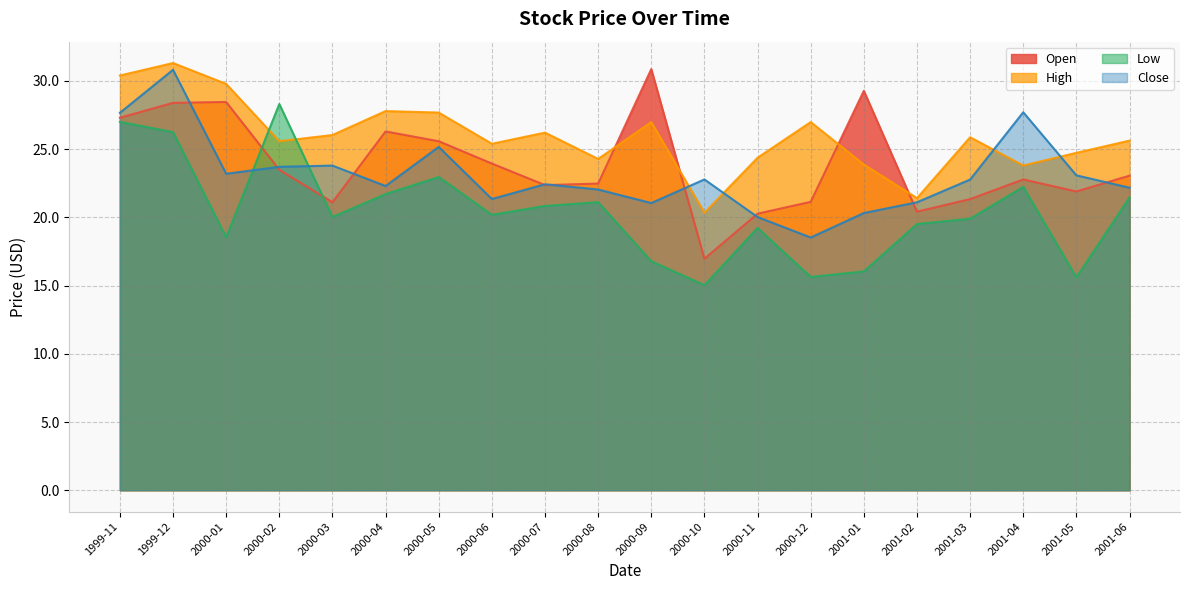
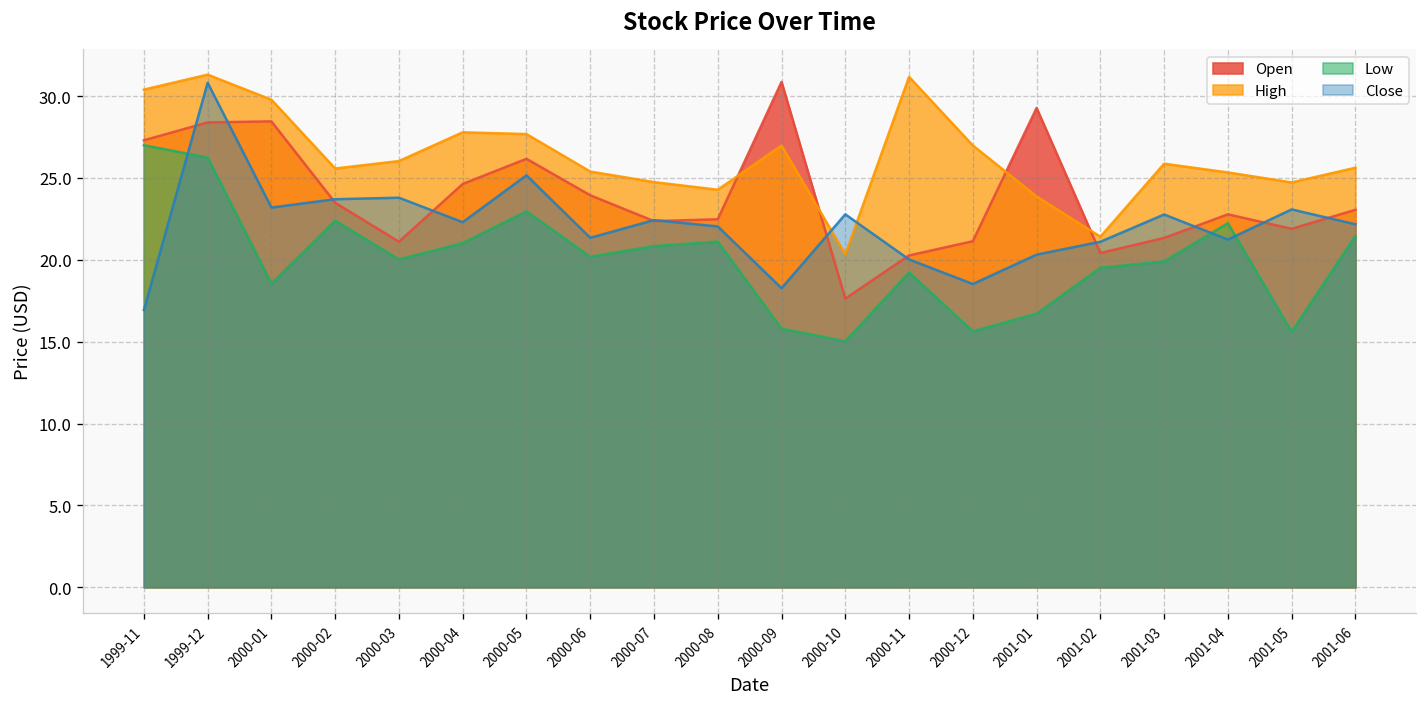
Close, 1999-11: 27.7 -> 16.9
Low, 2000-02: 28.3 -> 22.4
Open, 2000-04: 26.3 -> 24.6
Low, 2000-04: 21.7 -> 21.0
Open, 2000-05: 25.6 -> 26.2
High, 2000-07: 26.2 -> 24.7
Low, 2000-09: 16.8 -> 15.8
Close, 2000-09: 21.1 -> 18.3
Open, 2000-10: 17.0 -> 17.6
High, 2000-11: 24.4 -> 31.2
Low, 2001-01: 16.0 -> 16.7
High, 2001-04: 23.8 -> 25.3
Close, 2001-04: 27.7 -> 21.2
